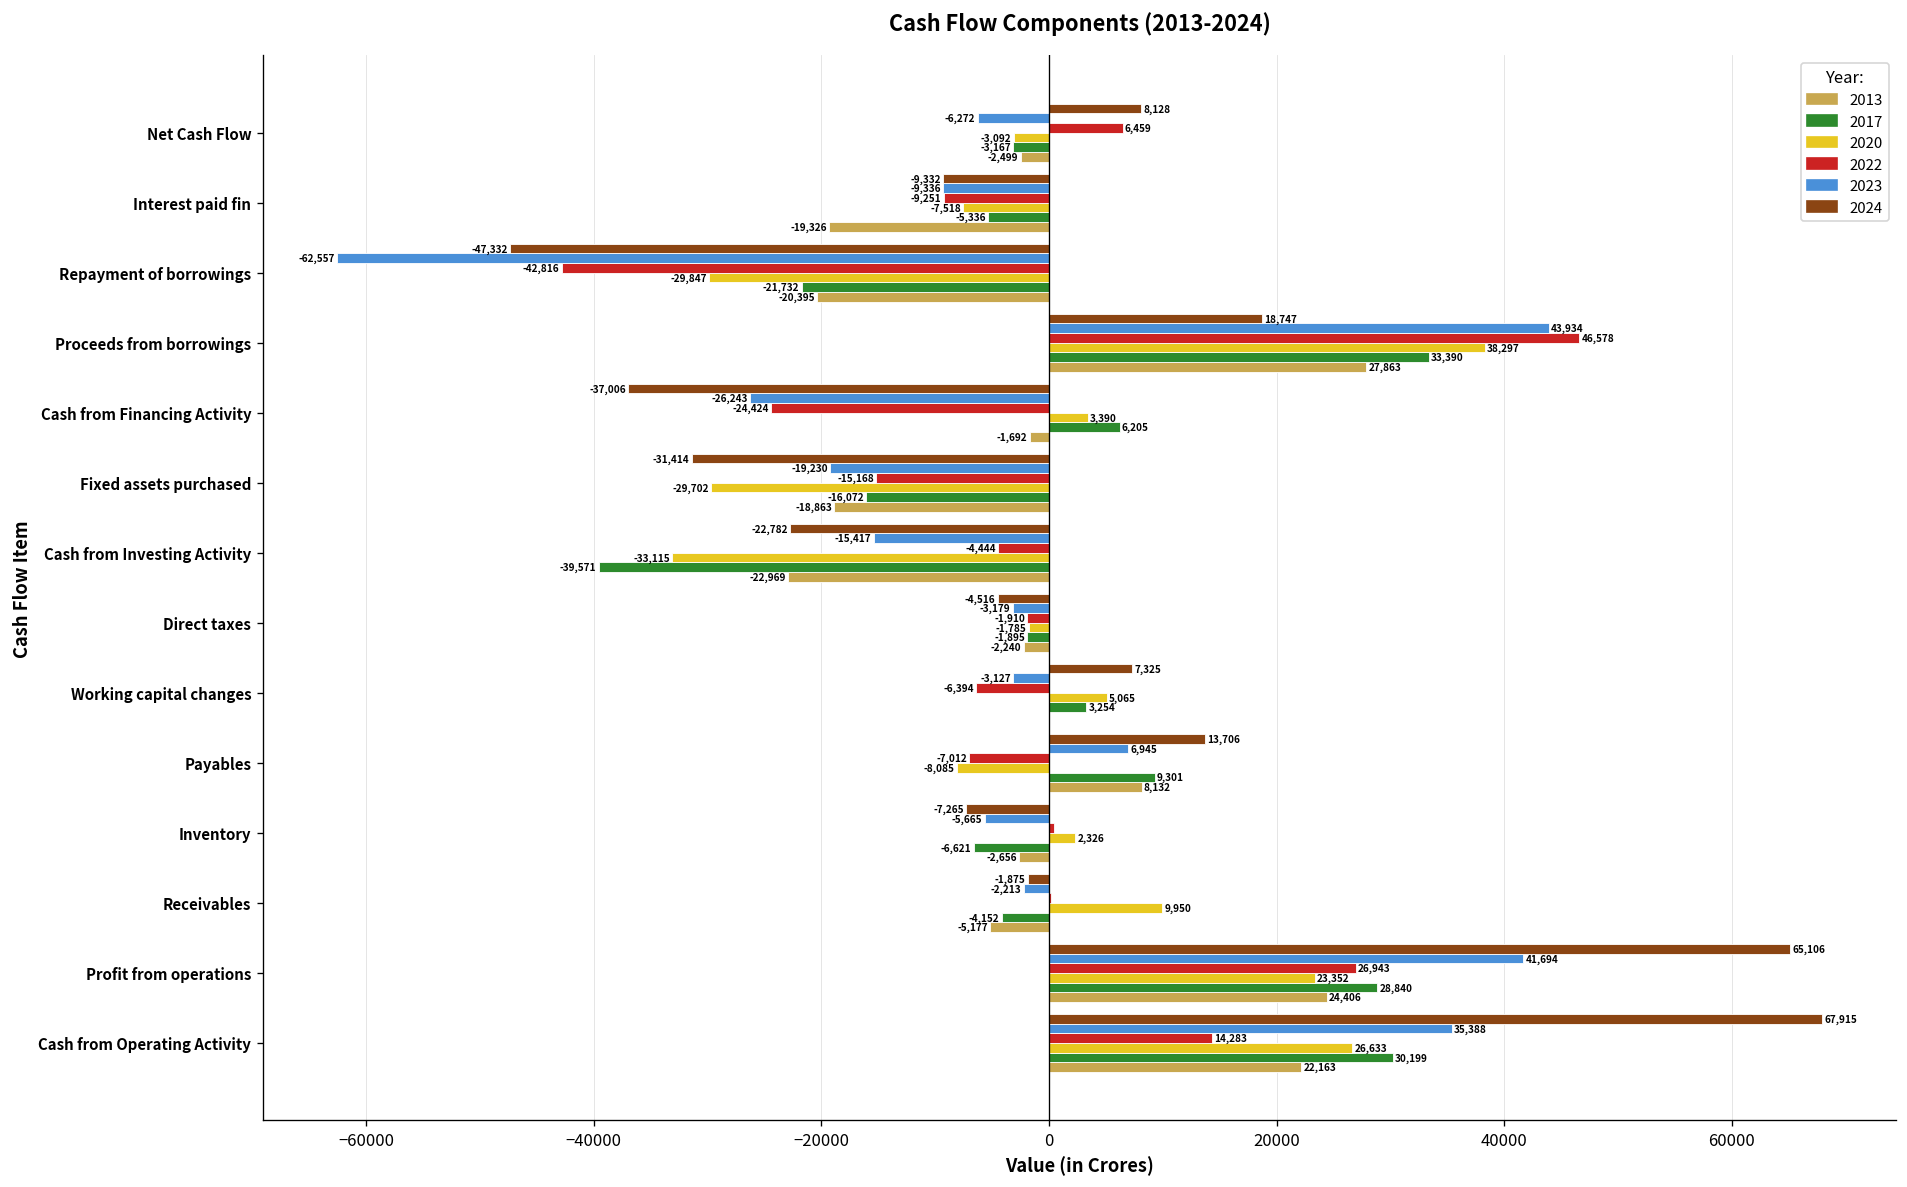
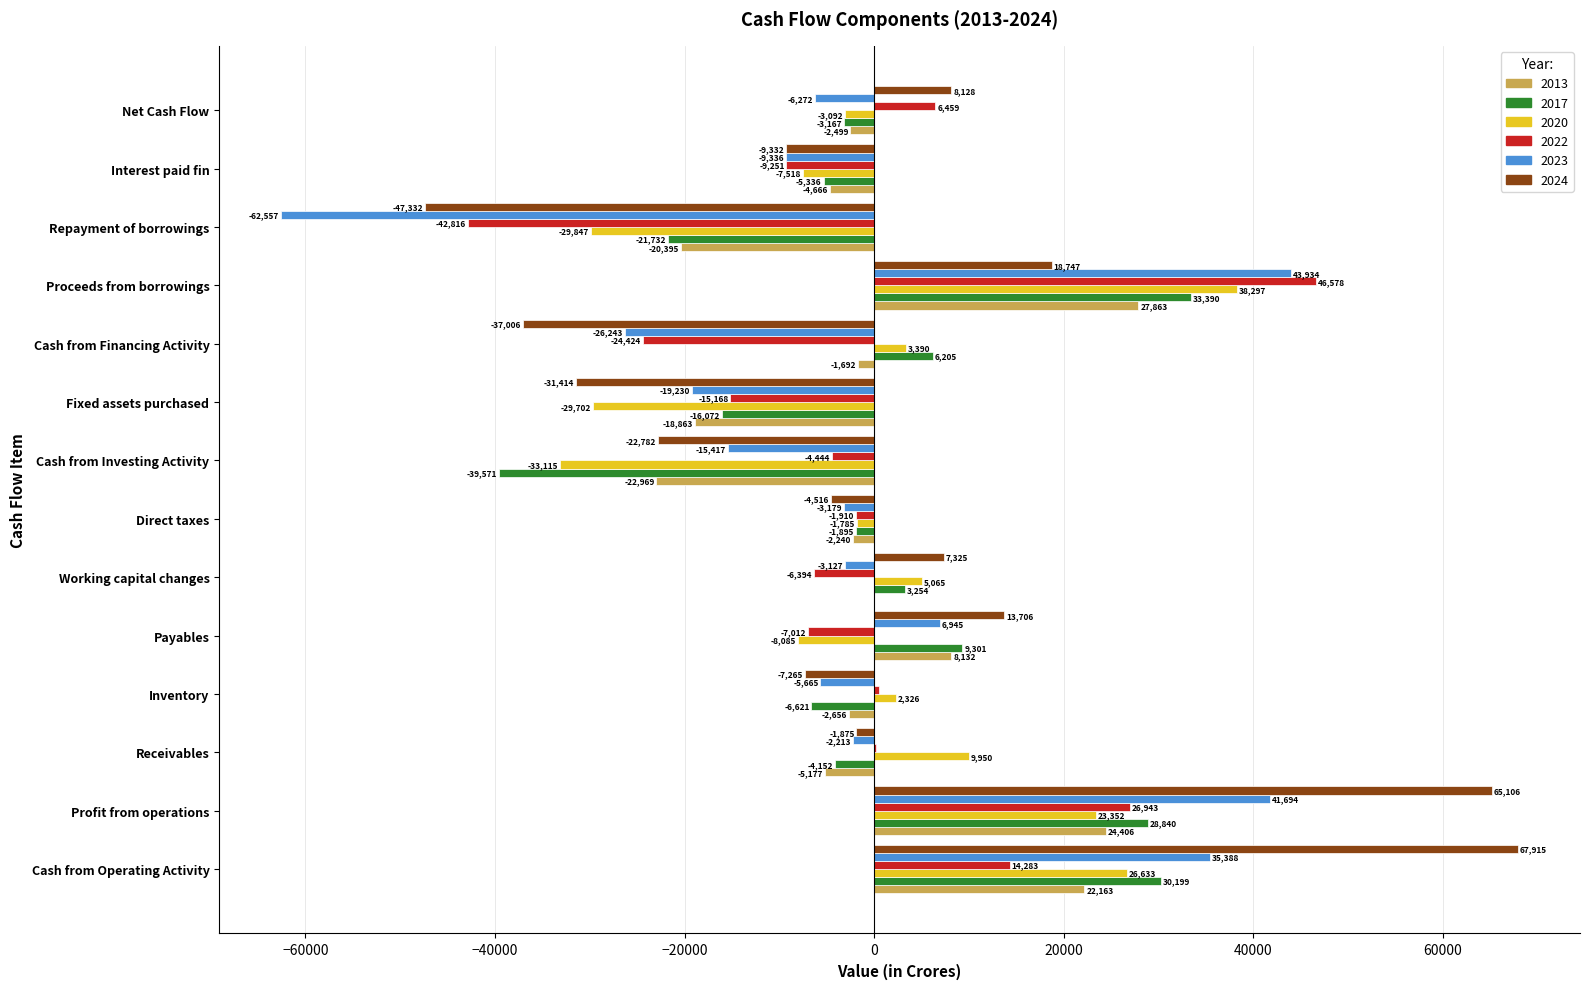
2013, Interest paid fin: -19,326 -> -4,666
